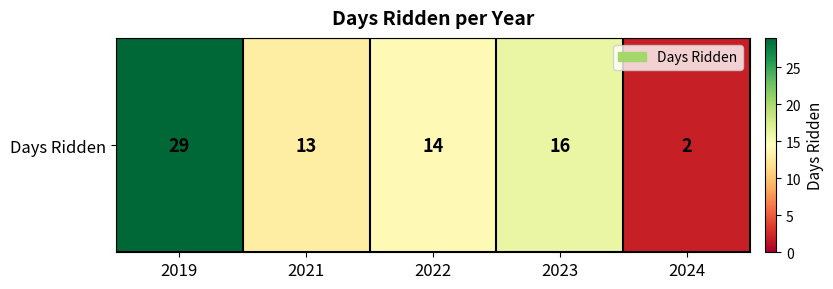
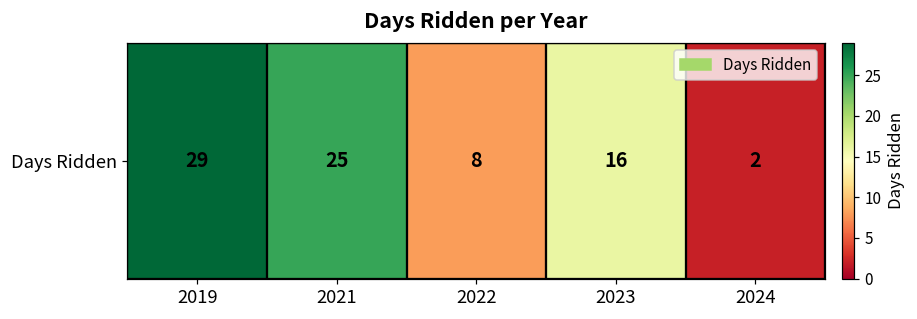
Days Ridden, 2021: 13 -> 25
Days Ridden, 2022: 14 -> 8
